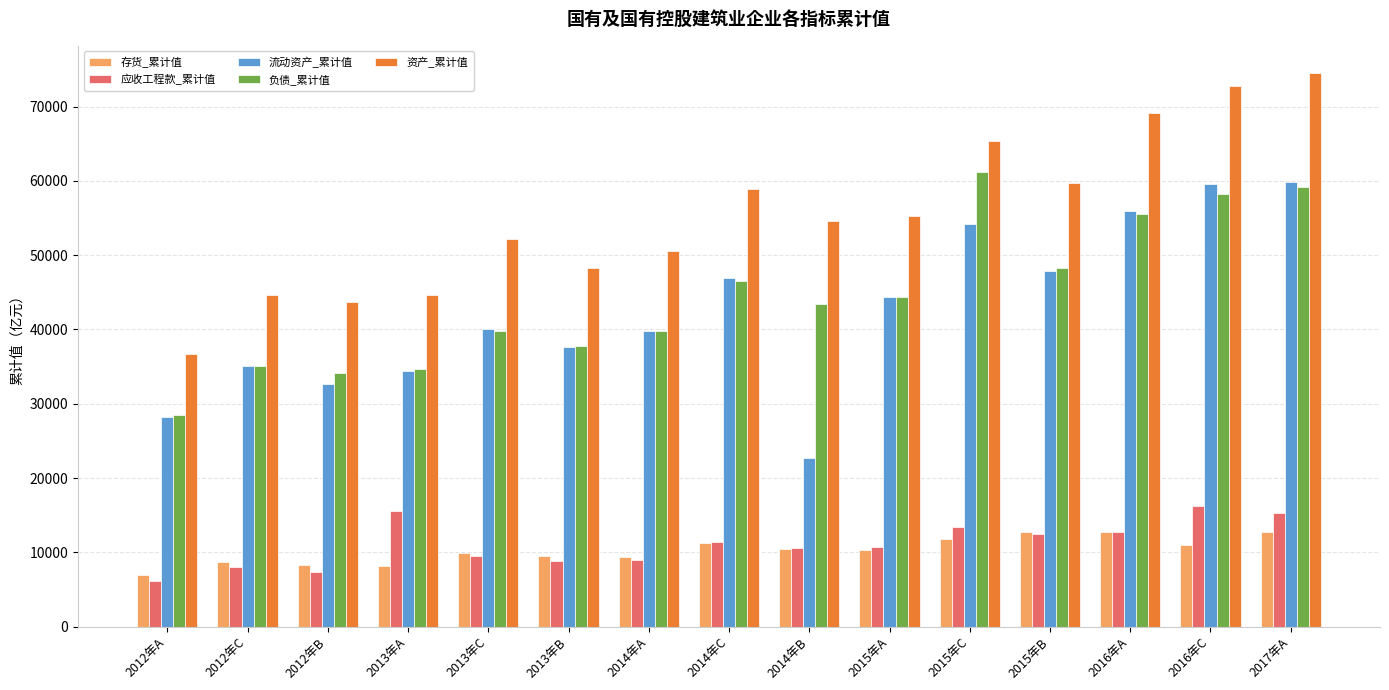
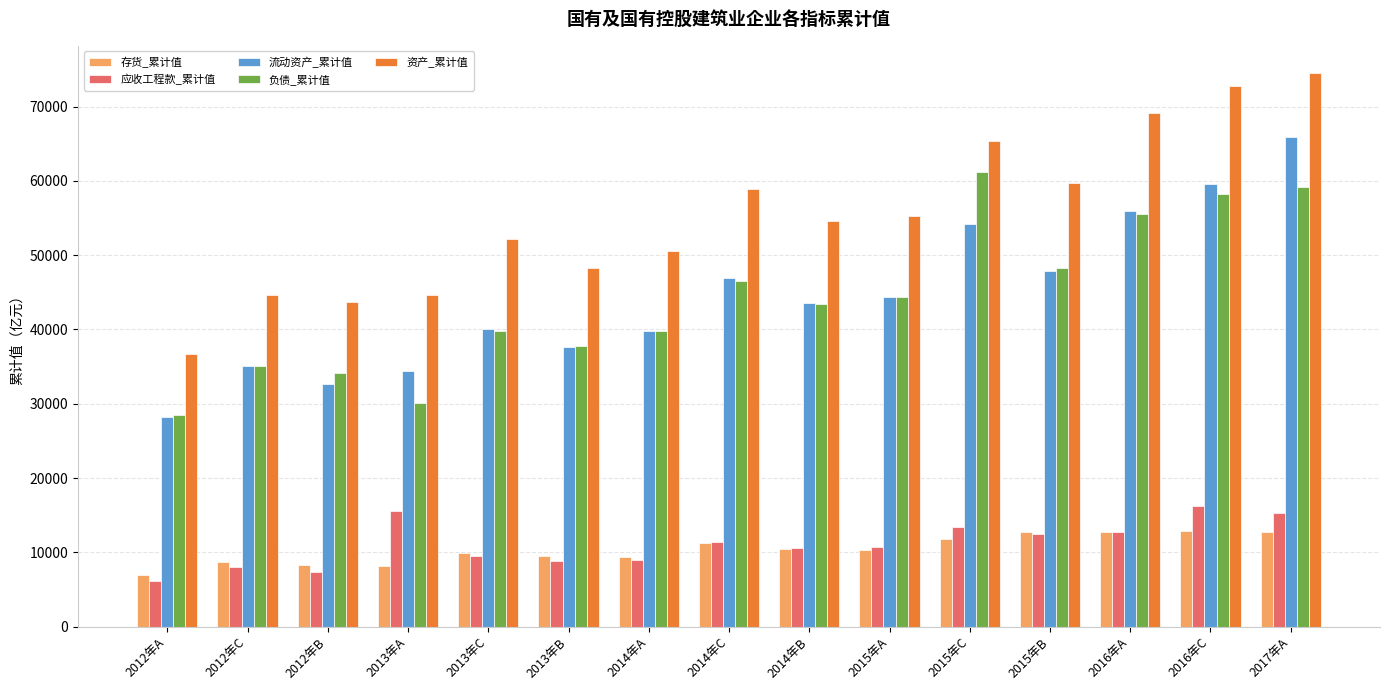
负债_累计值, 2013年A: 35000 -> 30000
流动资产_累计值, 2014年B: 23000 -> 44000
存货_累计值, 2016年C: 11000 -> 13000
流动资产_累计值, 2017年A: 60000 -> 66000
